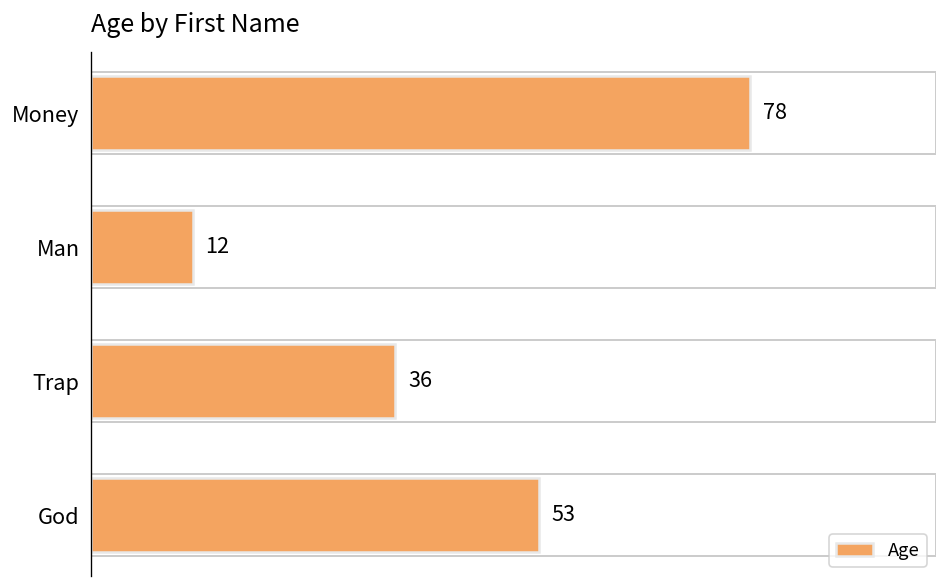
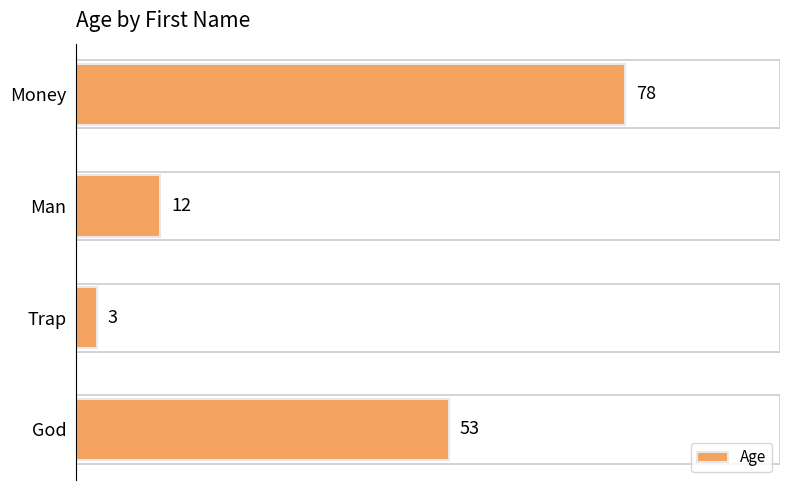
Trap: 36 -> 3
